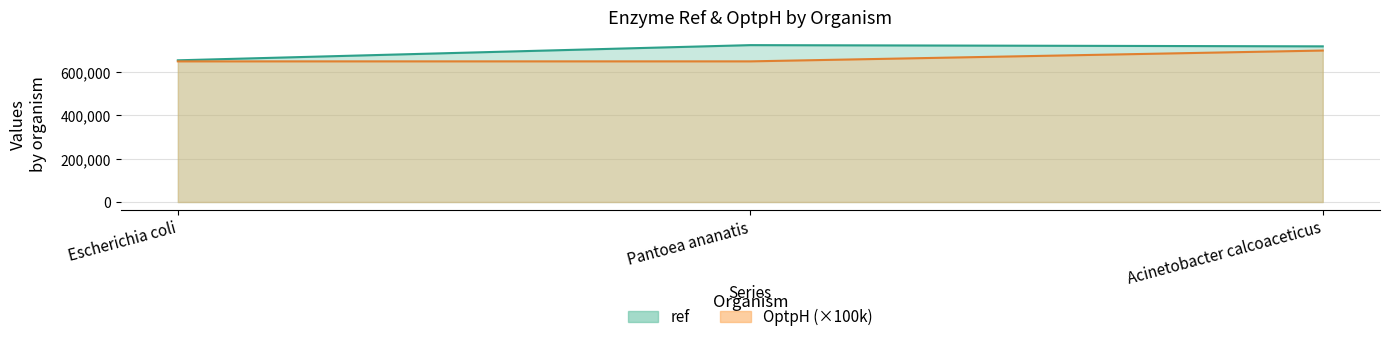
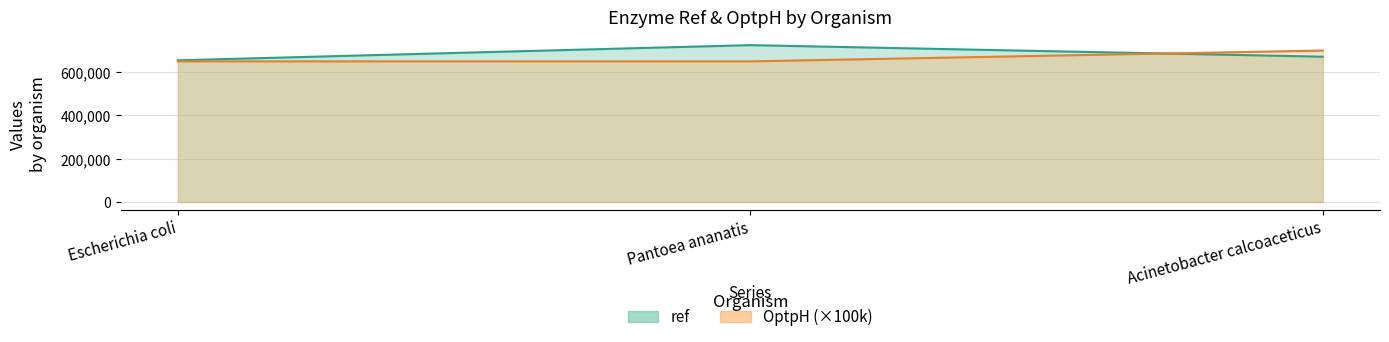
ref, Acinetobacter calcoaceticus: 720,000 -> 670,000
